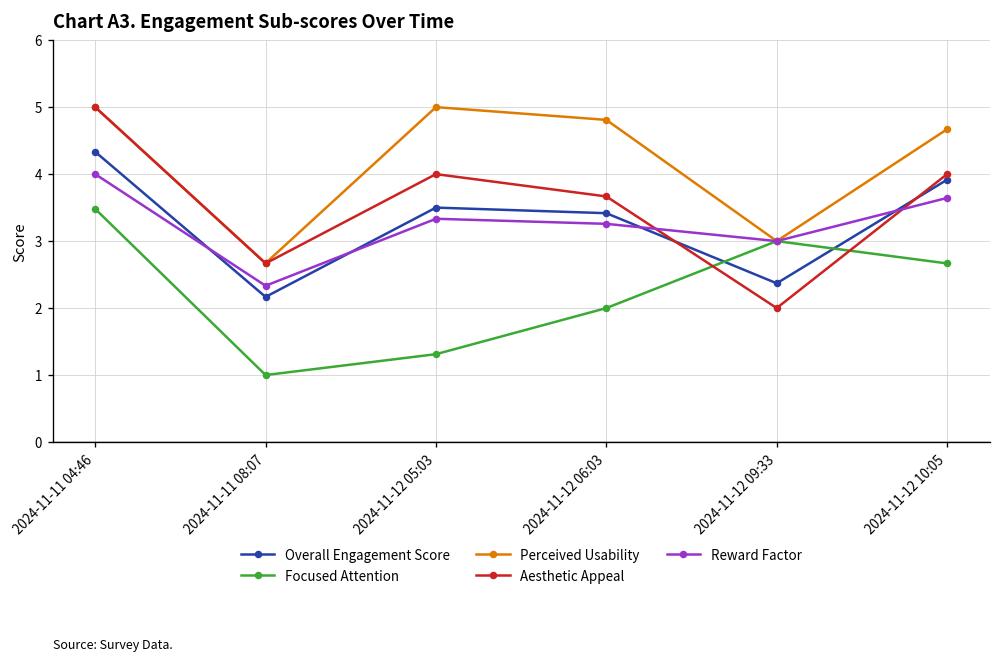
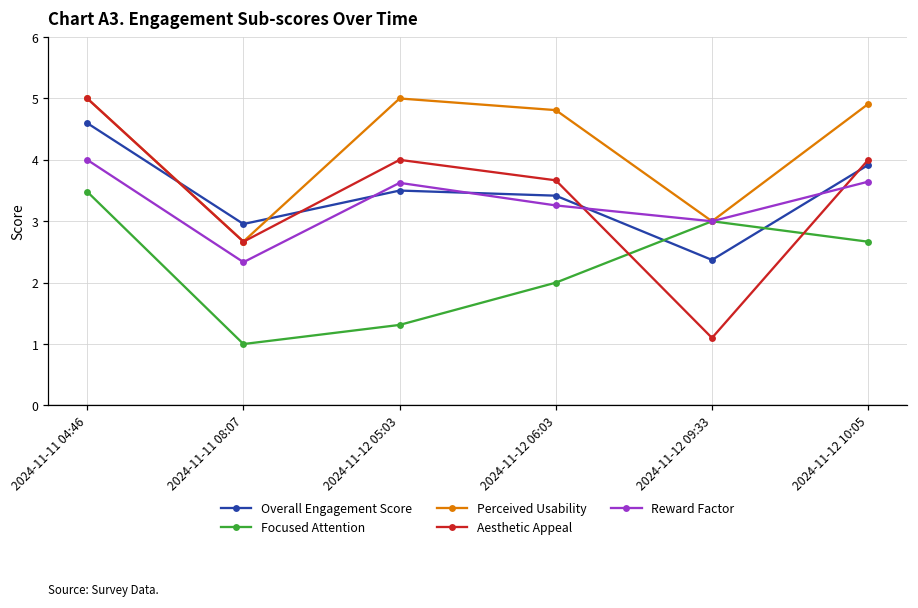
Overall Engagement Score, 2024-11-11 04:46: 4.3 -> 4.6
Overall Engagement Score, 2024-11-11 08:07: 2.2 -> 3.0
Reward Factor, 2024-11-12 05:03: 3.3 -> 3.6
Aesthetic Appeal, 2024-11-12 09:33: 2.0 -> 1.1
Perceived Usability, 2024-11-12 10:05: 4.7 -> 4.9
